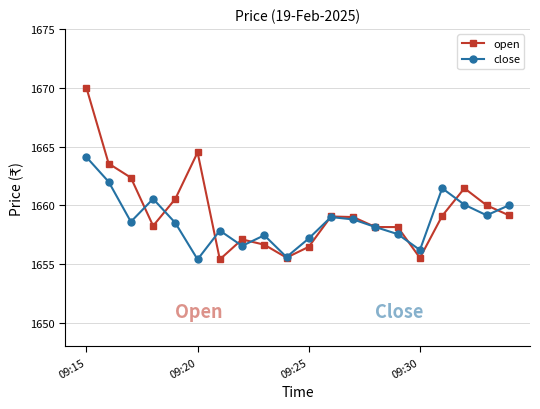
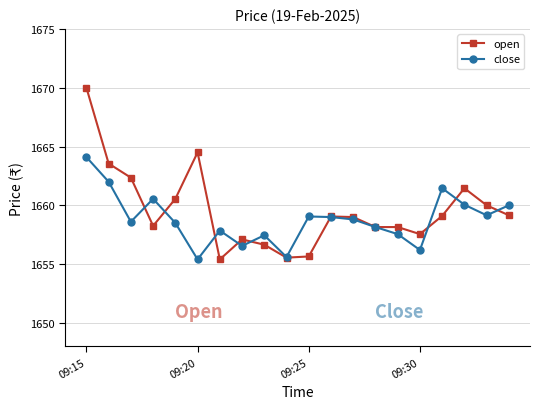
open, 09:25: 1656.5 -> 1655.7
close, 09:25: 1657.2 -> 1659.1
open, 09:30: 1655.5 -> 1657.6
